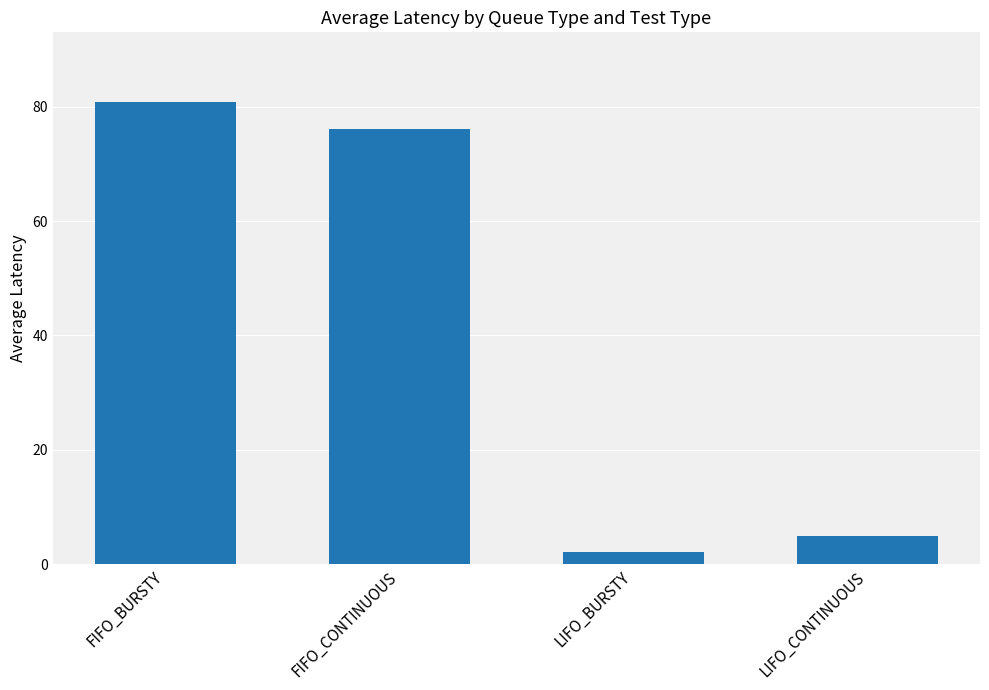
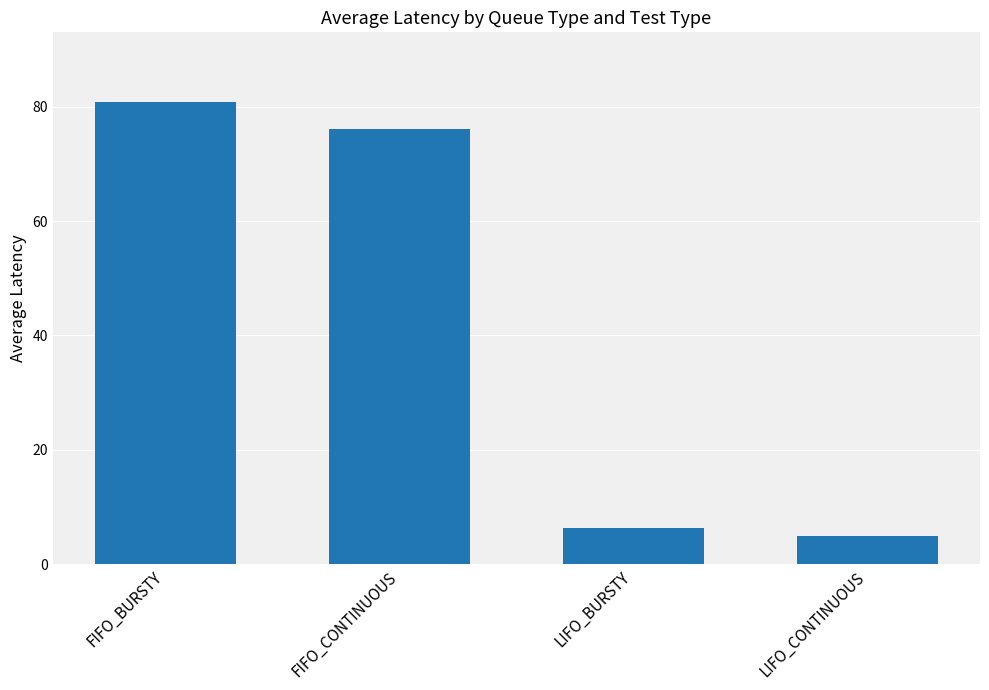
LIFO_BURSTY: 2 -> 6
